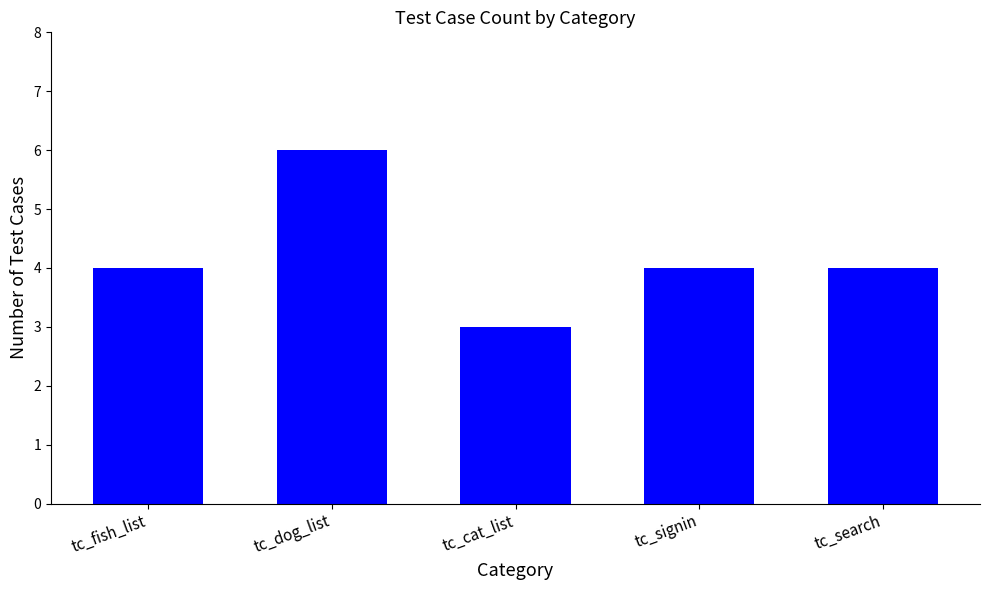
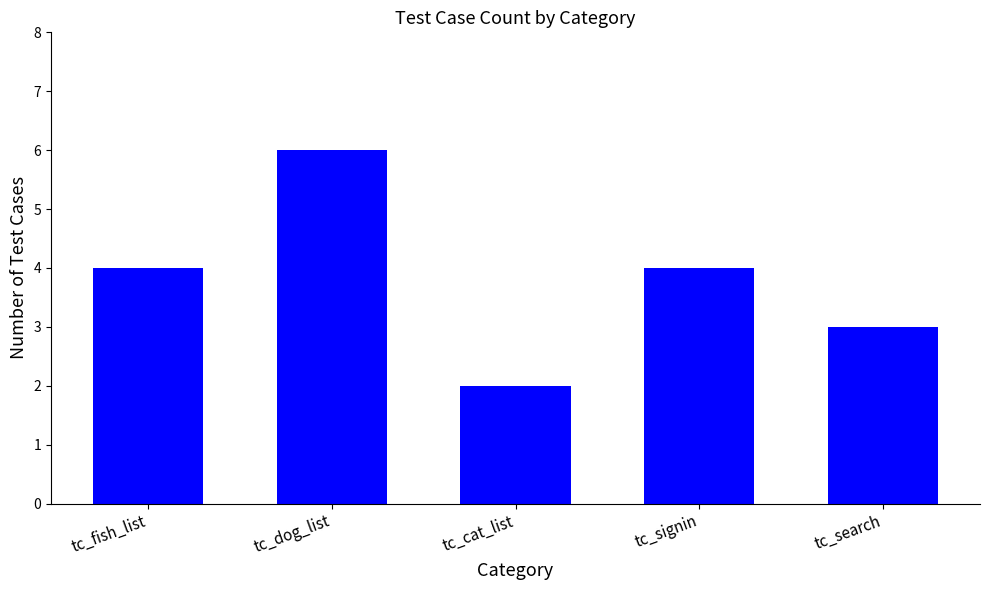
tc_cat_list: 3 -> 2
tc_search: 4 -> 3
